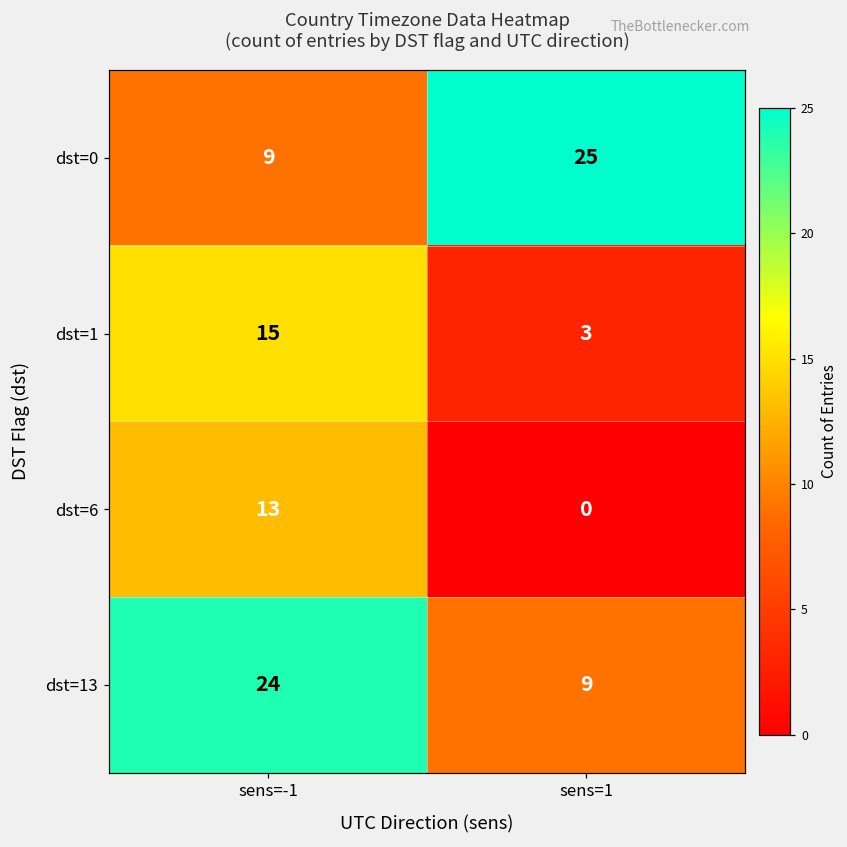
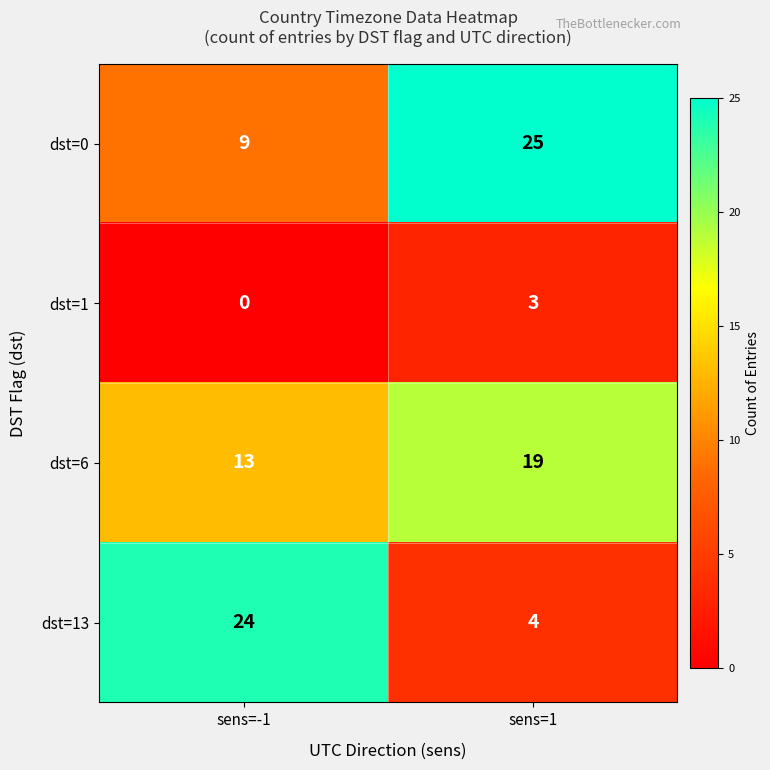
dst=1, sens=-1: 15 -> 0
dst=6, sens=1: 0 -> 19
dst=13, sens=1: 9 -> 4
